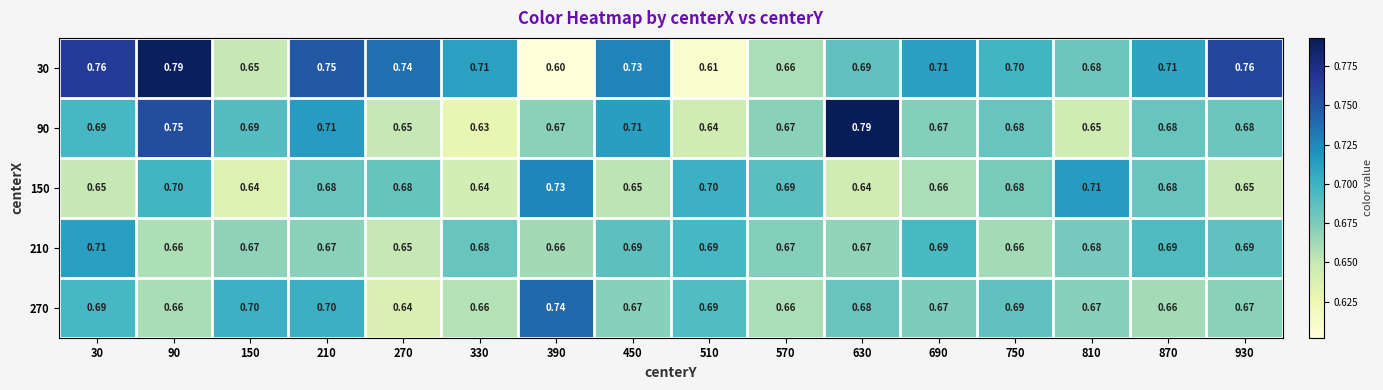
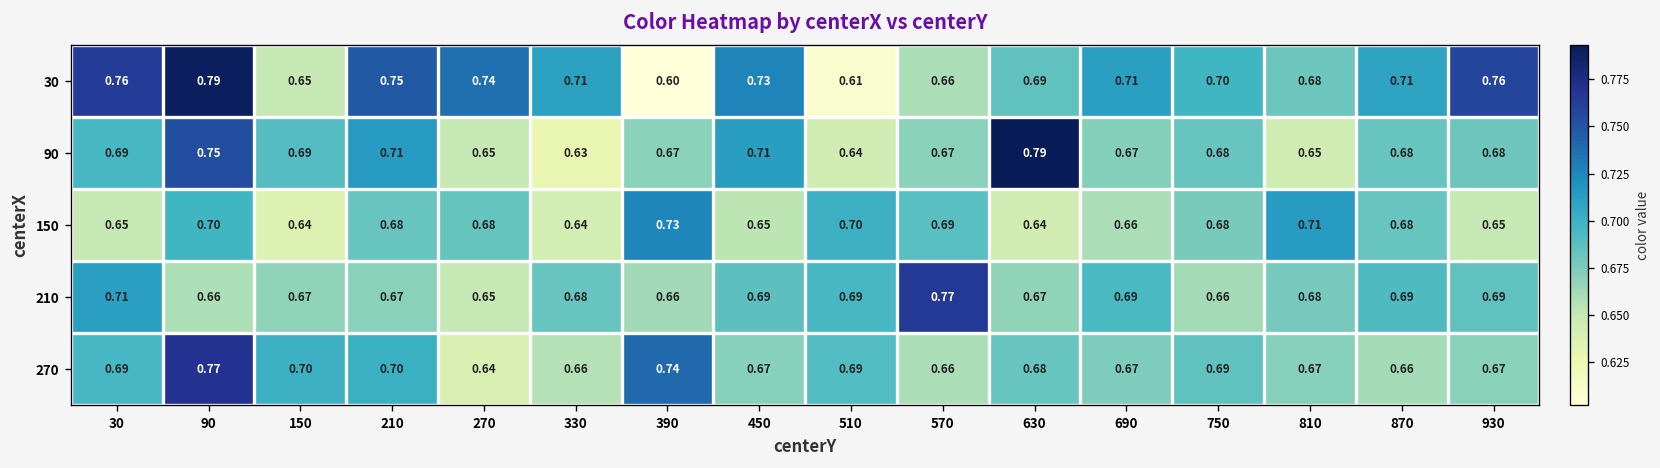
210, 570: 0.67 -> 0.77
270, 90: 0.66 -> 0.77
